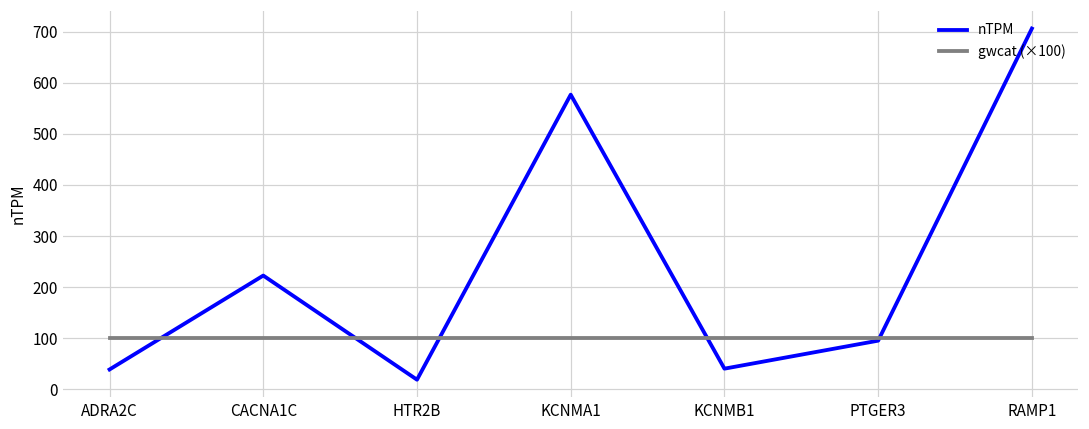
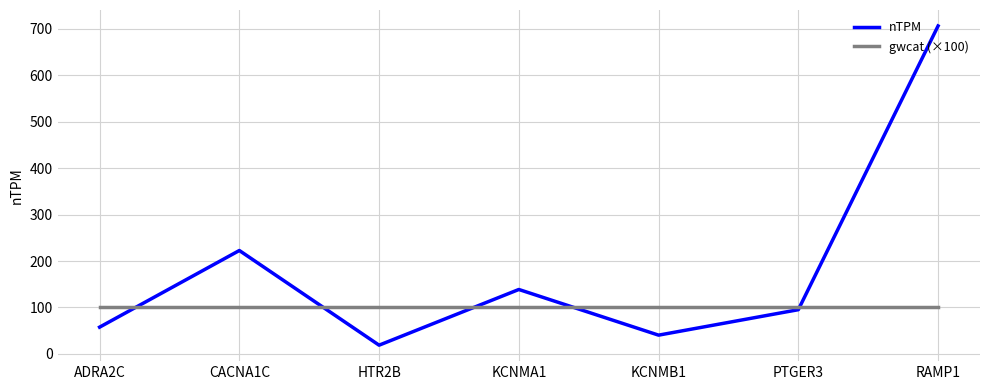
nTPM, ADRA2C: 40 -> 60
nTPM, KCNMA1: 580 -> 140
